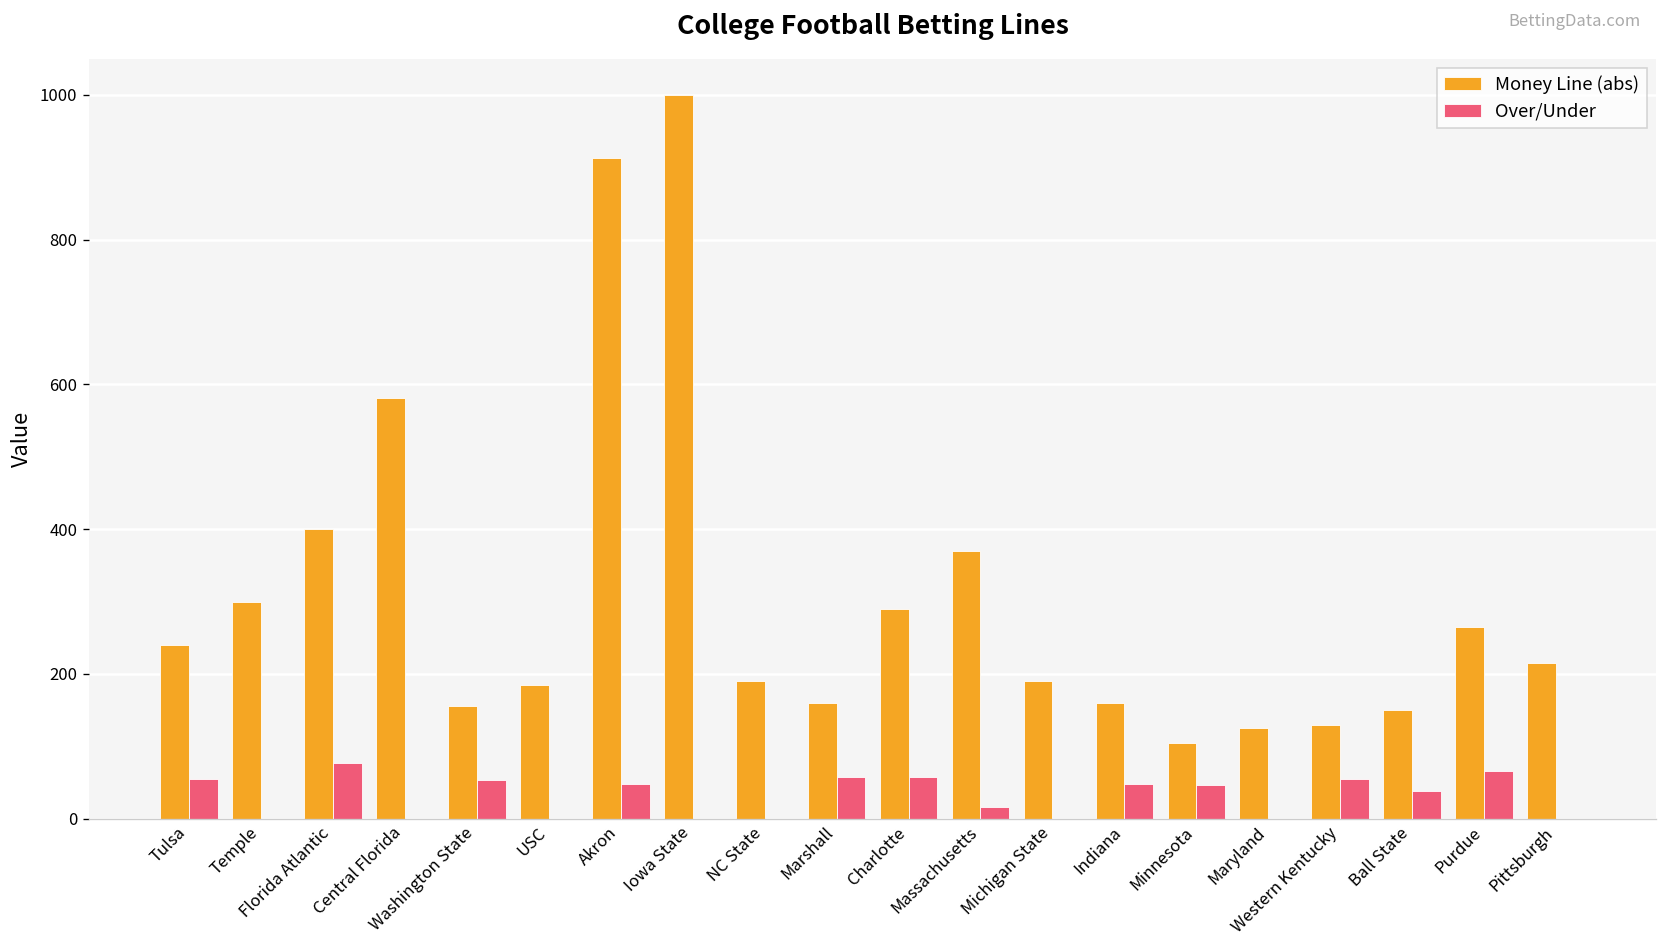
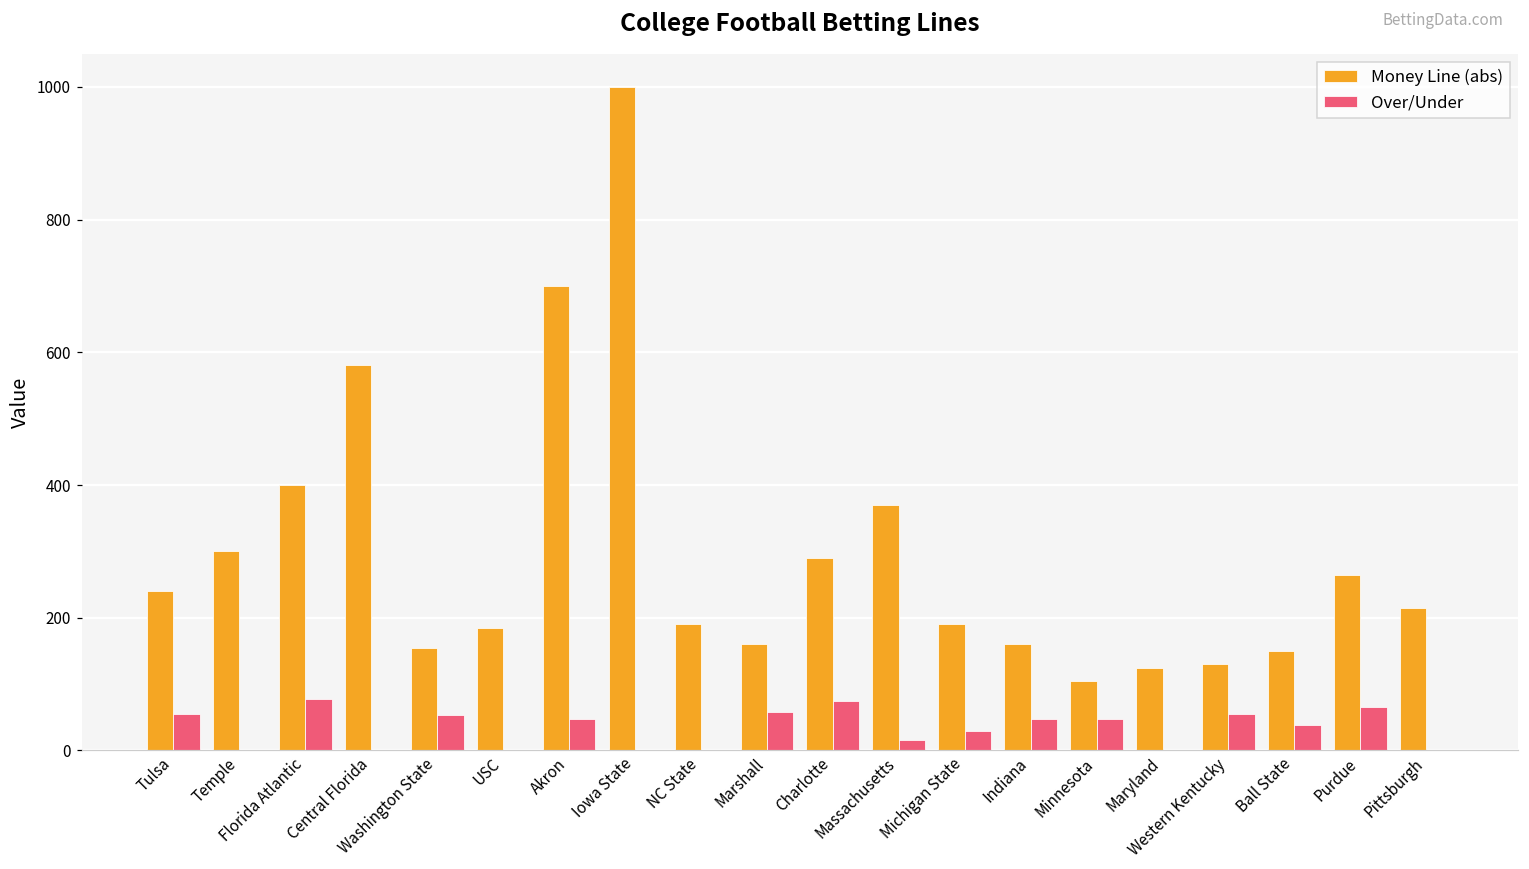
Money Line (abs), Akron: 910 -> 700
Over/Under, Charlotte: 60 -> 80
Over/Under, Michigan State: 0 -> 30
